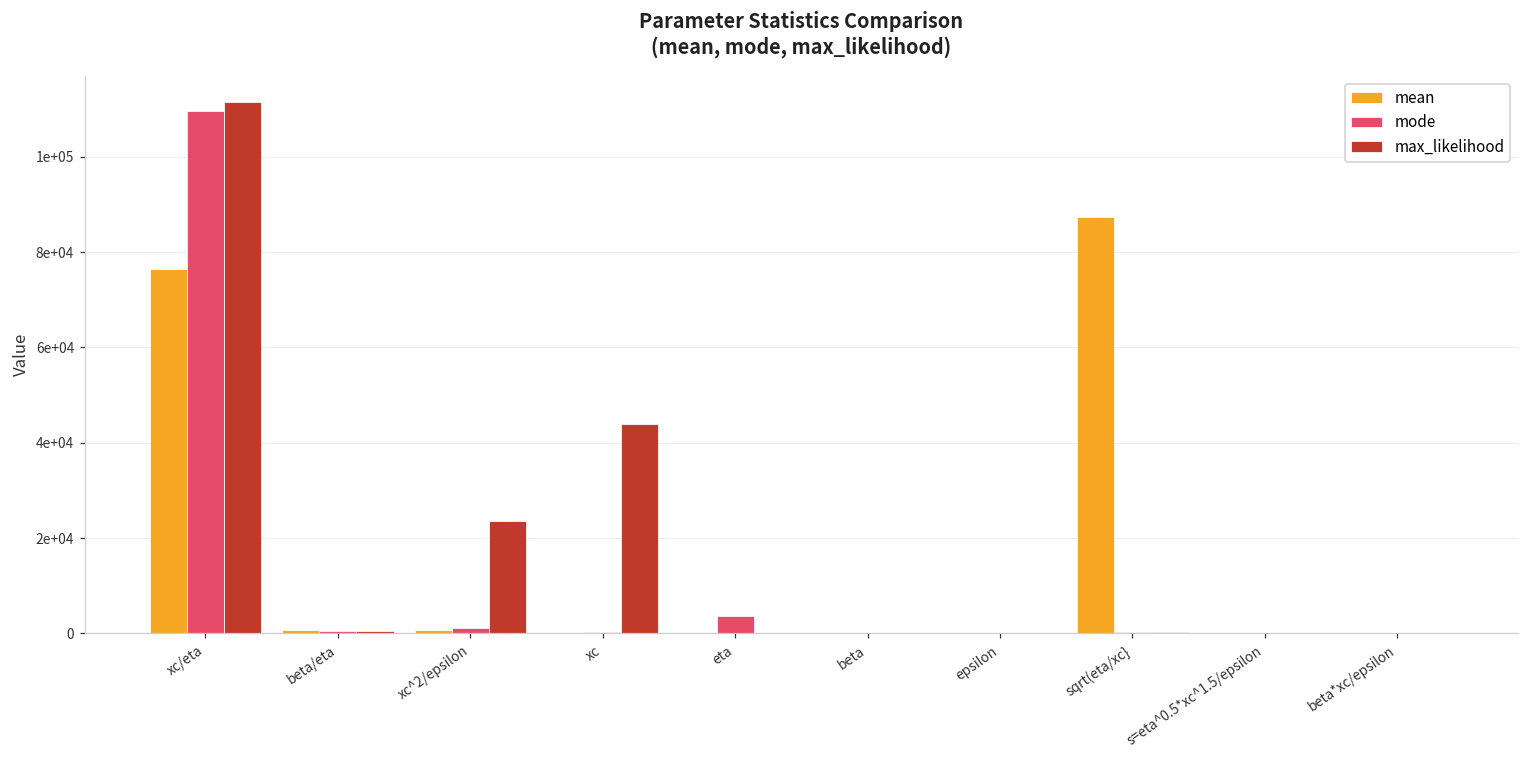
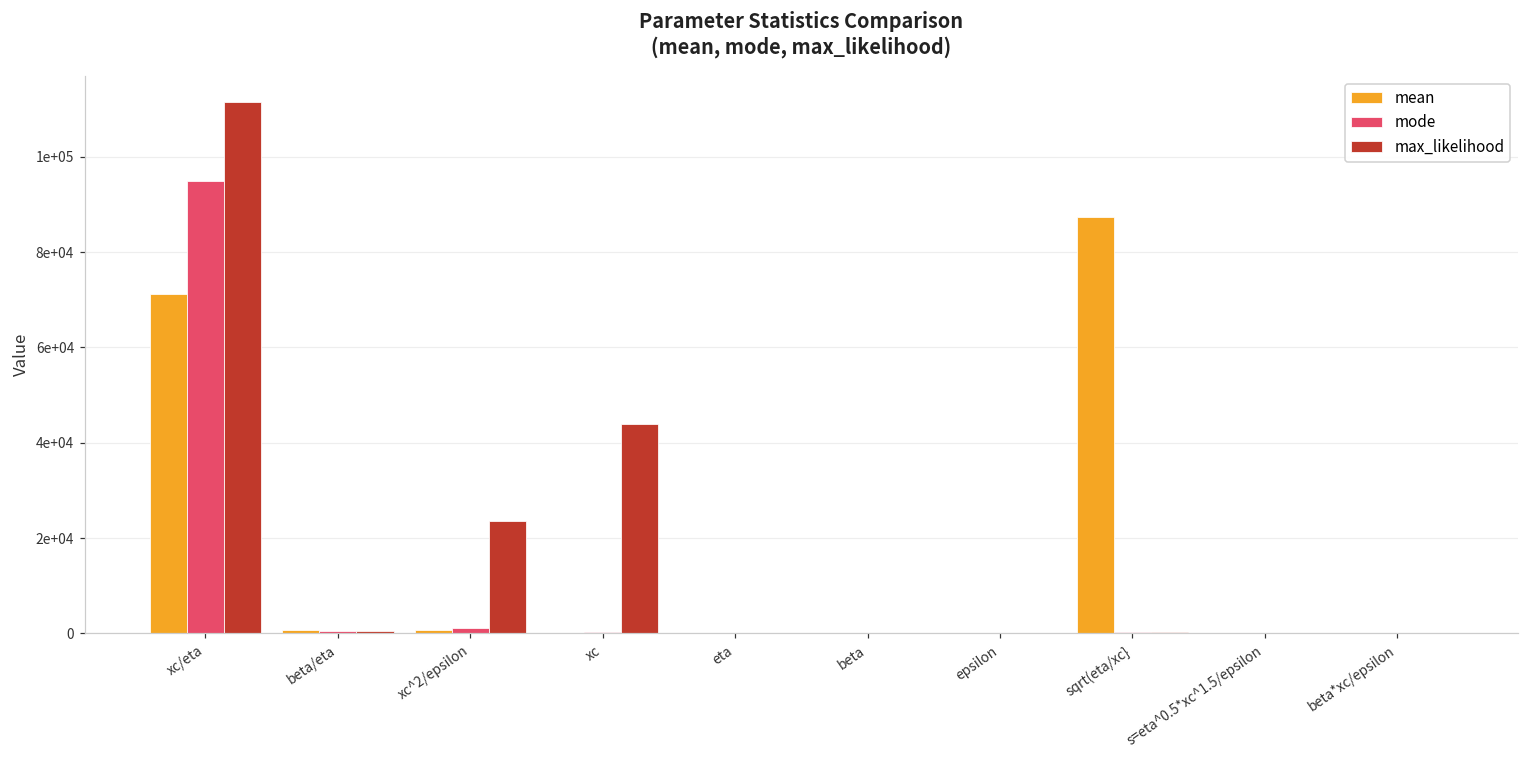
mean, xc/eta: 76000 -> 71000
mode, xc/eta: 110000 -> 95000
mode, eta: 4000 -> 0
